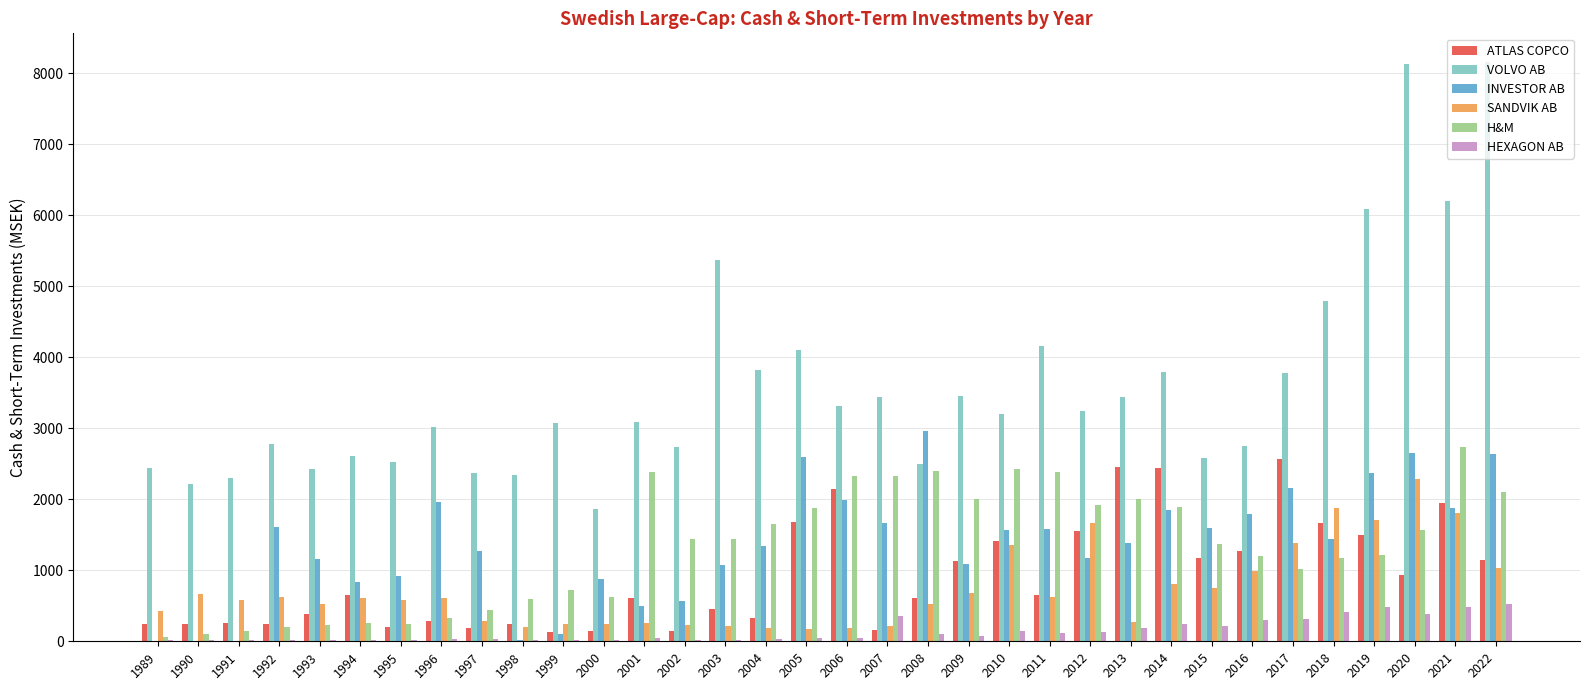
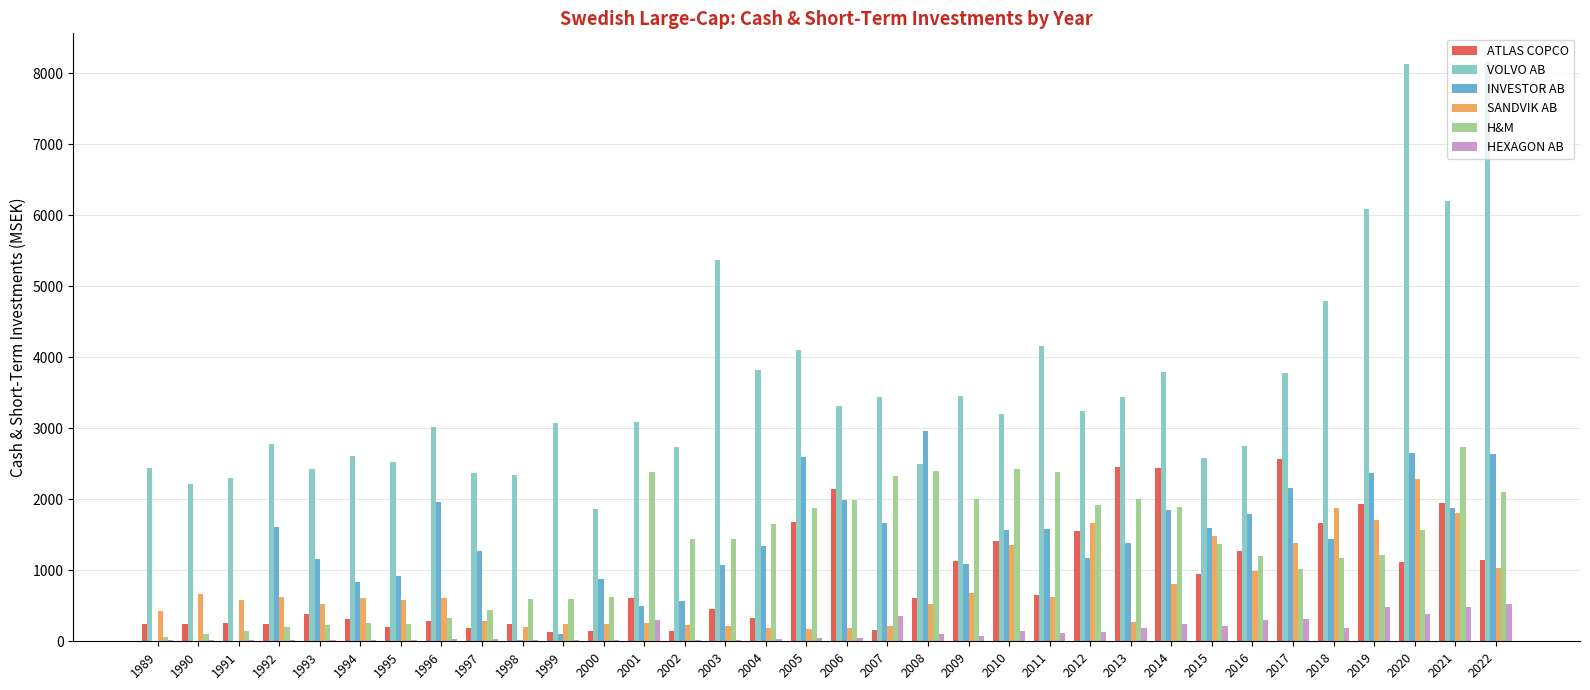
ATLAS COPCO, 1994: 700 -> 300
H&M, 1999: 700 -> 600
HEXAGON AB, 2001: 100 -> 300
H&M, 2006: 2300 -> 2000
ATLAS COPCO, 2015: 1200 -> 900
SANDVIK AB, 2015: 700 -> 1500
HEXAGON AB, 2018: 400 -> 200
ATLAS COPCO, 2019: 1500 -> 1900
ATLAS COPCO, 2020: 900 -> 1100
